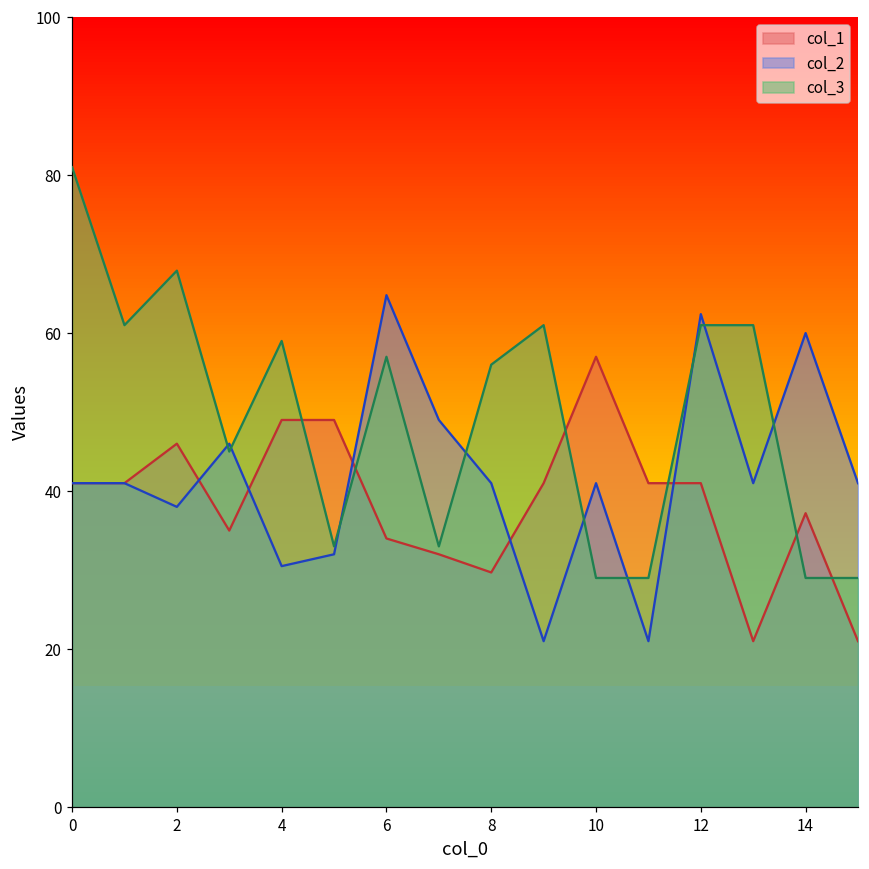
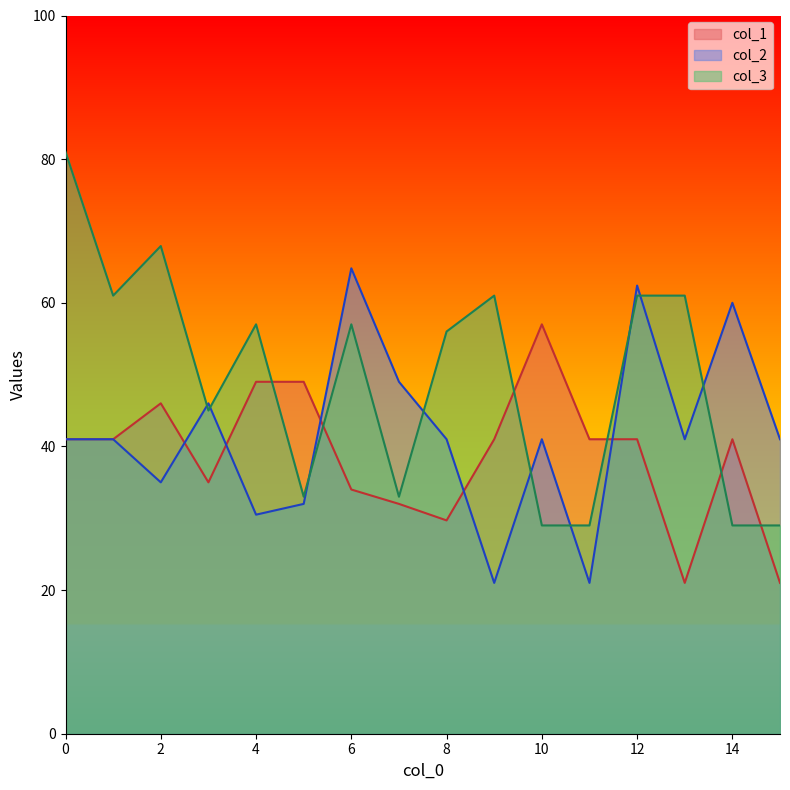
col_2, 2: 38 -> 35
col_3, 4: 59 -> 57
col_1, 14: 37 -> 41
